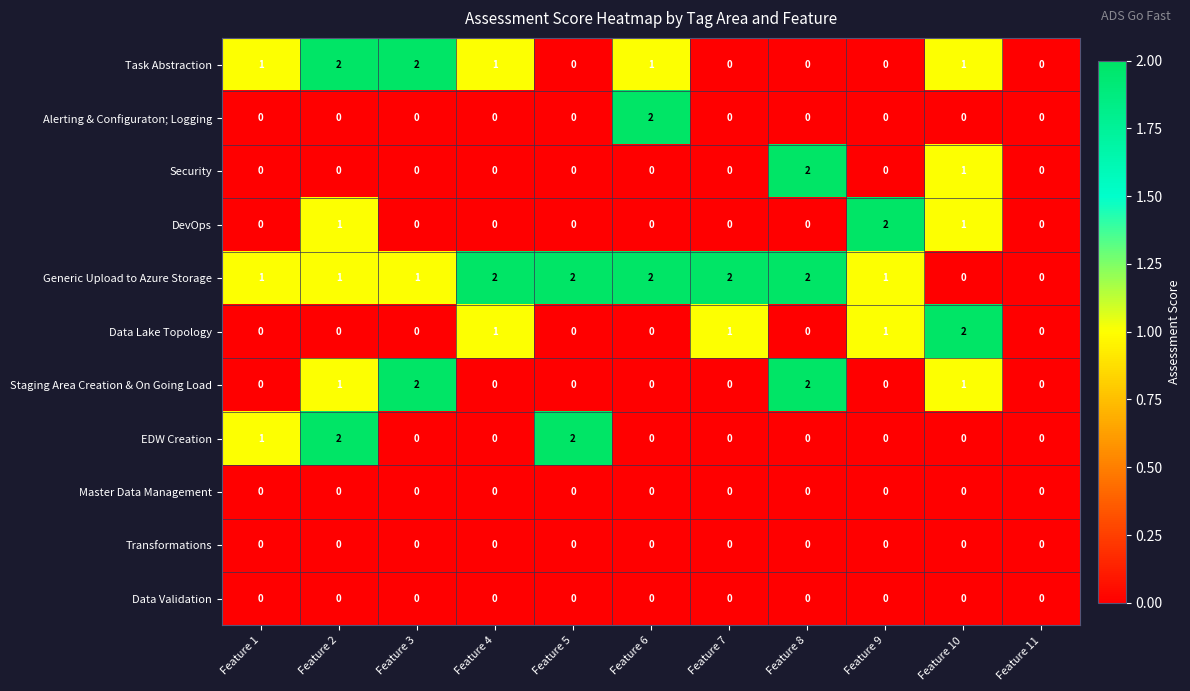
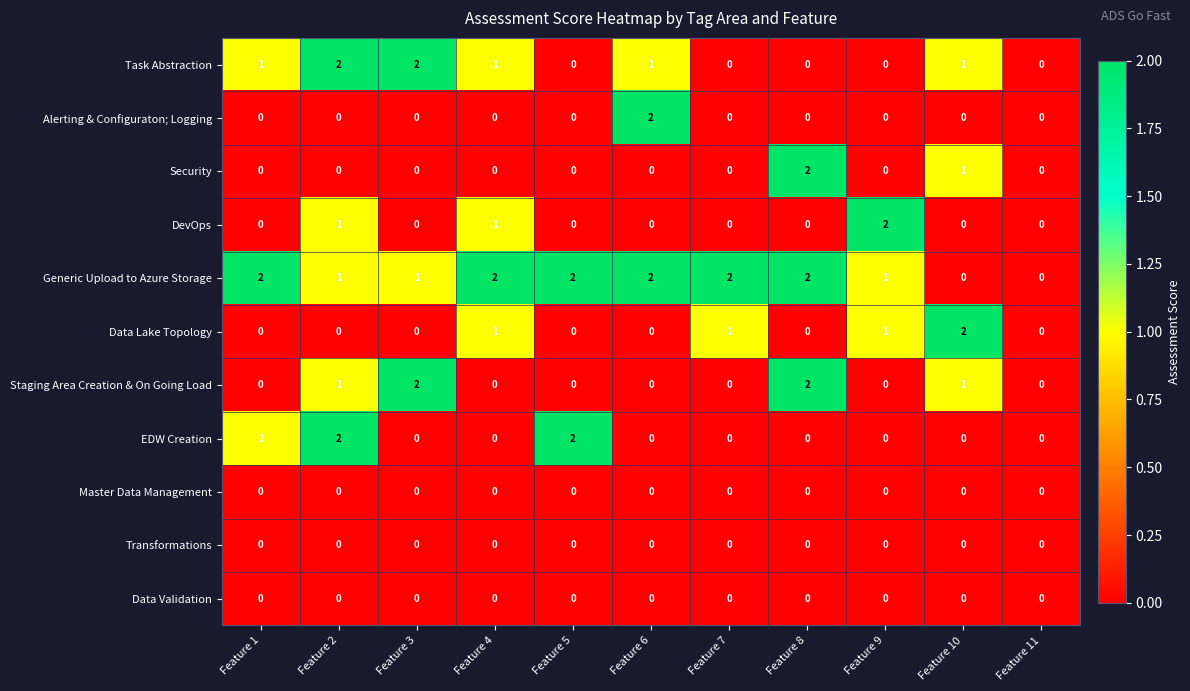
DevOps, Feature 4: 0 -> 1
DevOps, Feature 10: 1 -> 0
Generic Upload to Azure Storage, Feature 1: 1 -> 2
